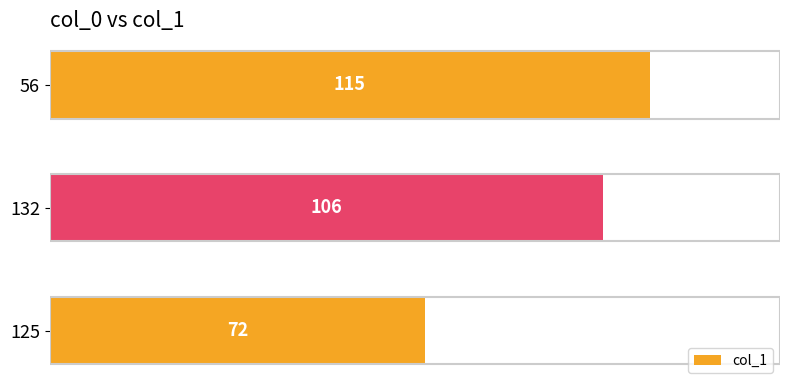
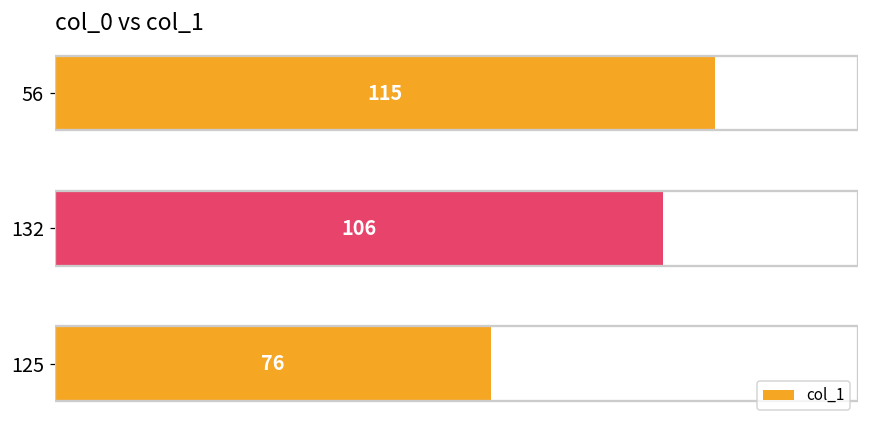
125: 72 -> 76
